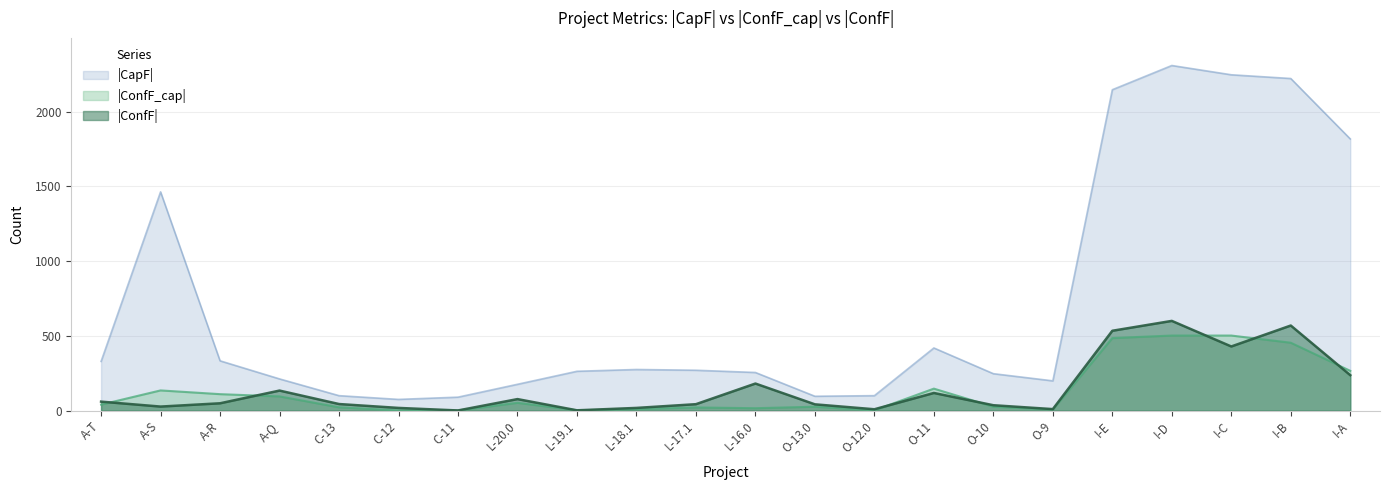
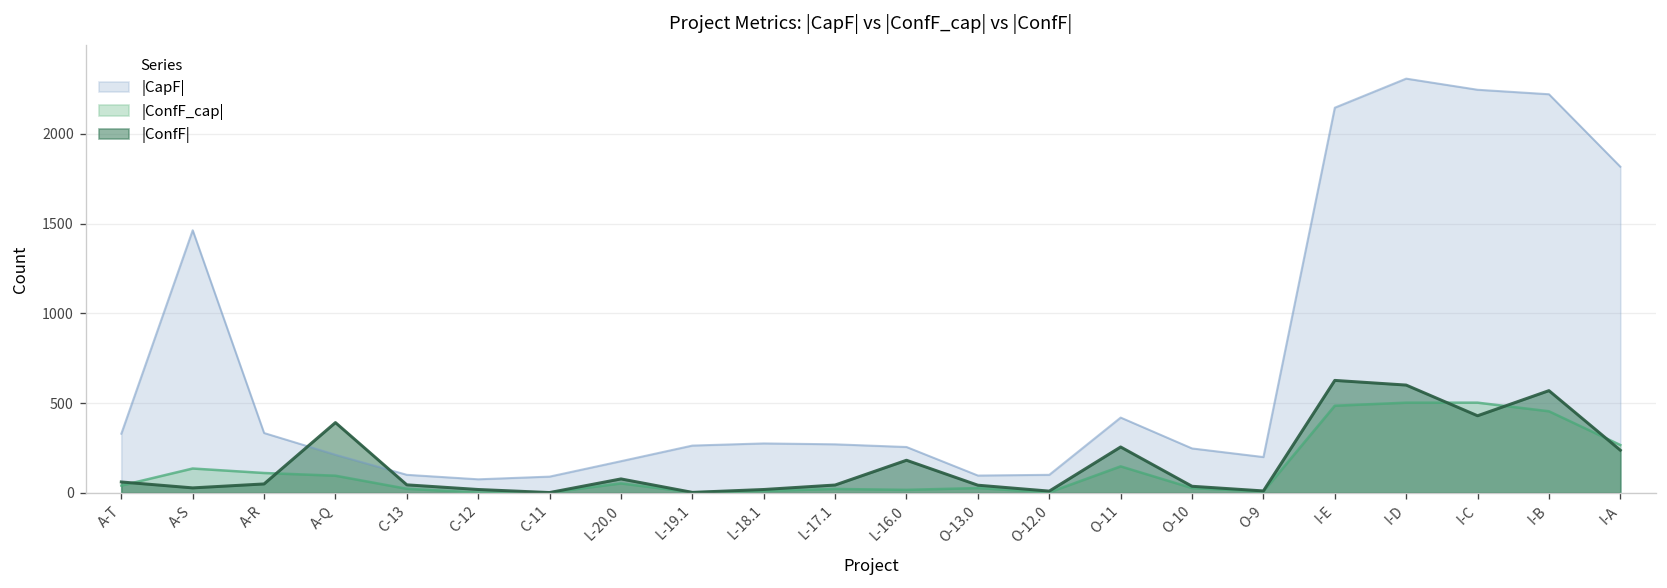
|ConfF|, A-Q: 130 -> 390
|ConfF|, O-11: 120 -> 260
|ConfF|, I-E: 530 -> 630
